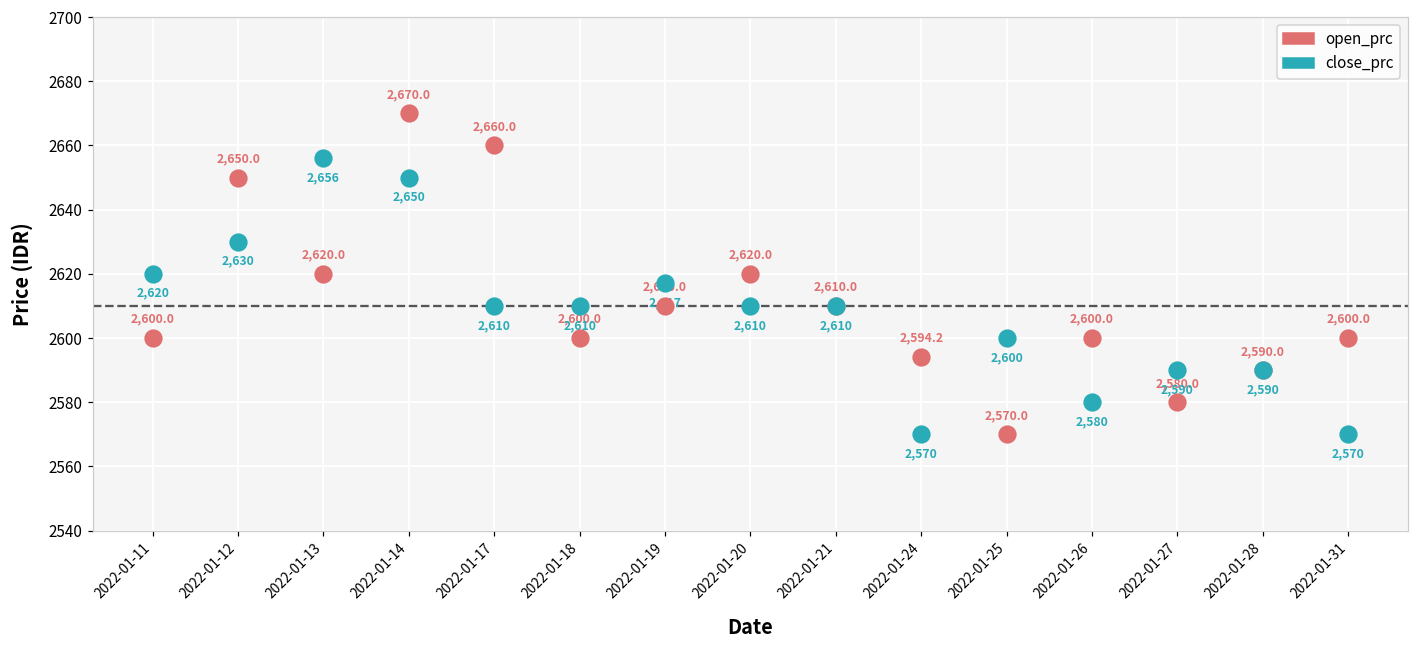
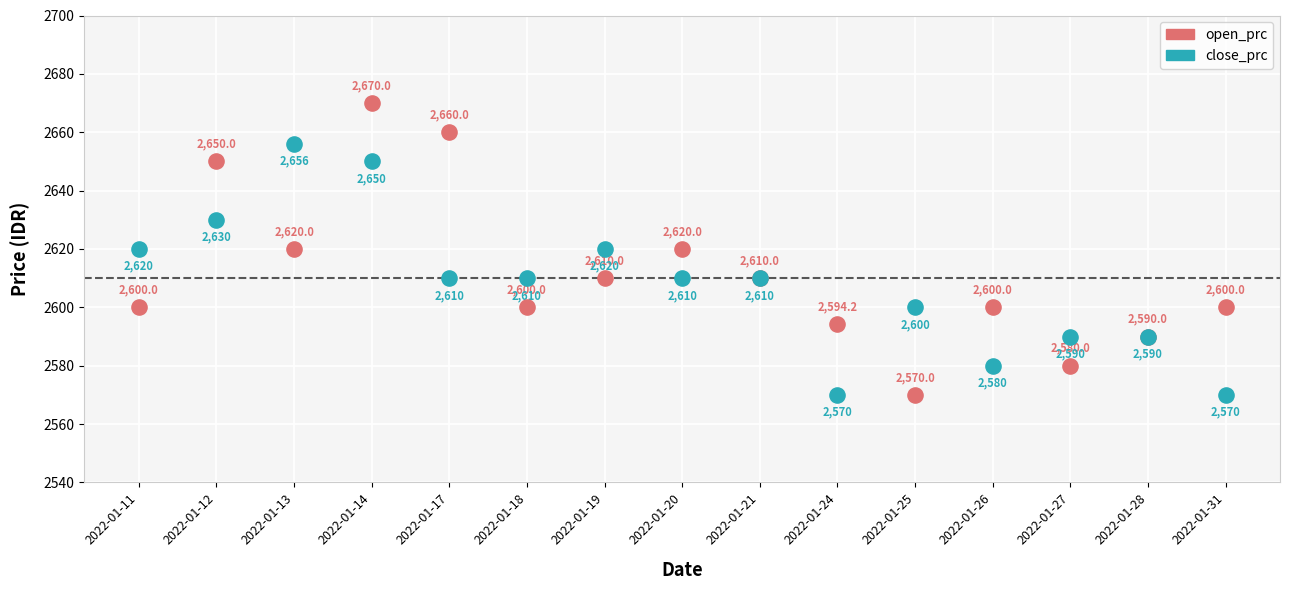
close_prc, 2022-01-19: 2,617 -> 2,620
